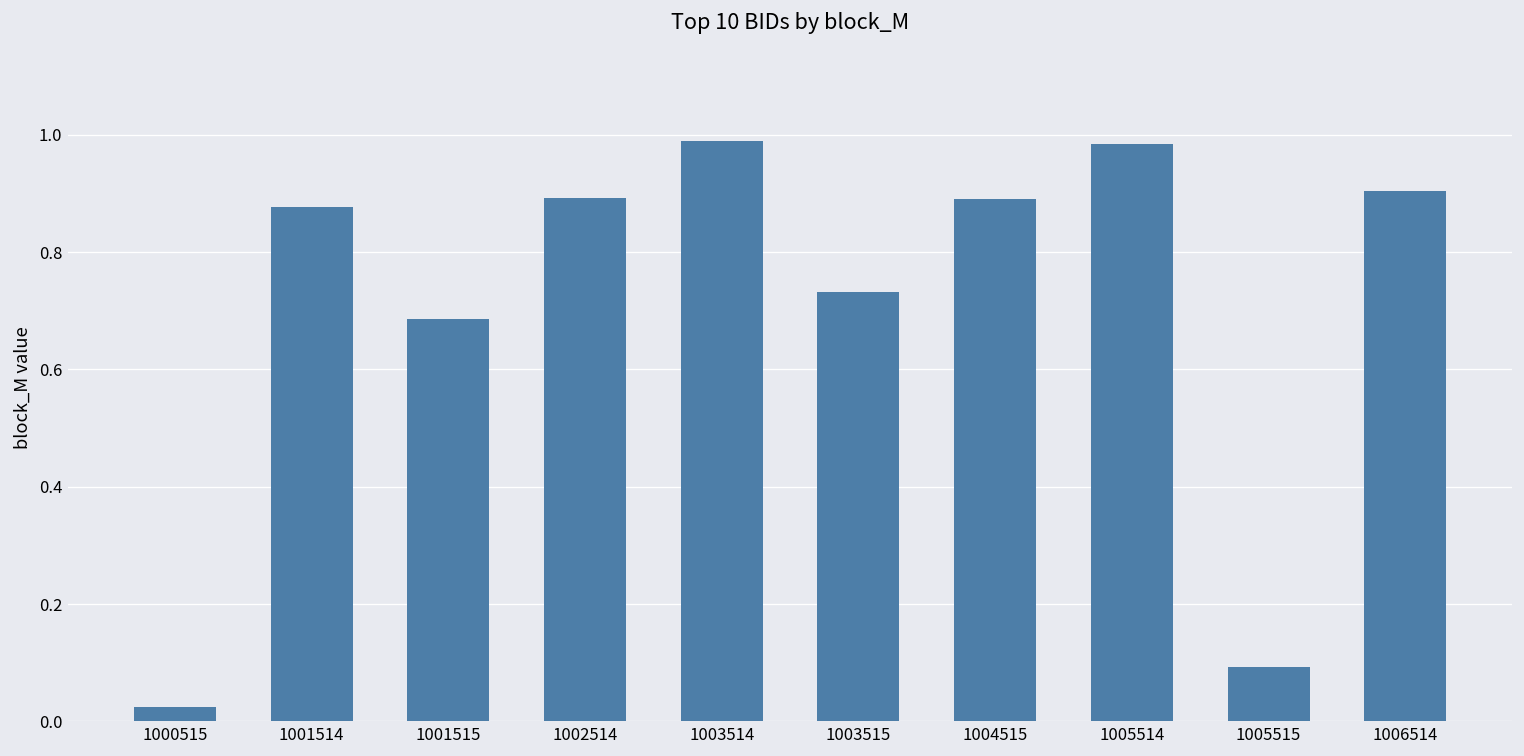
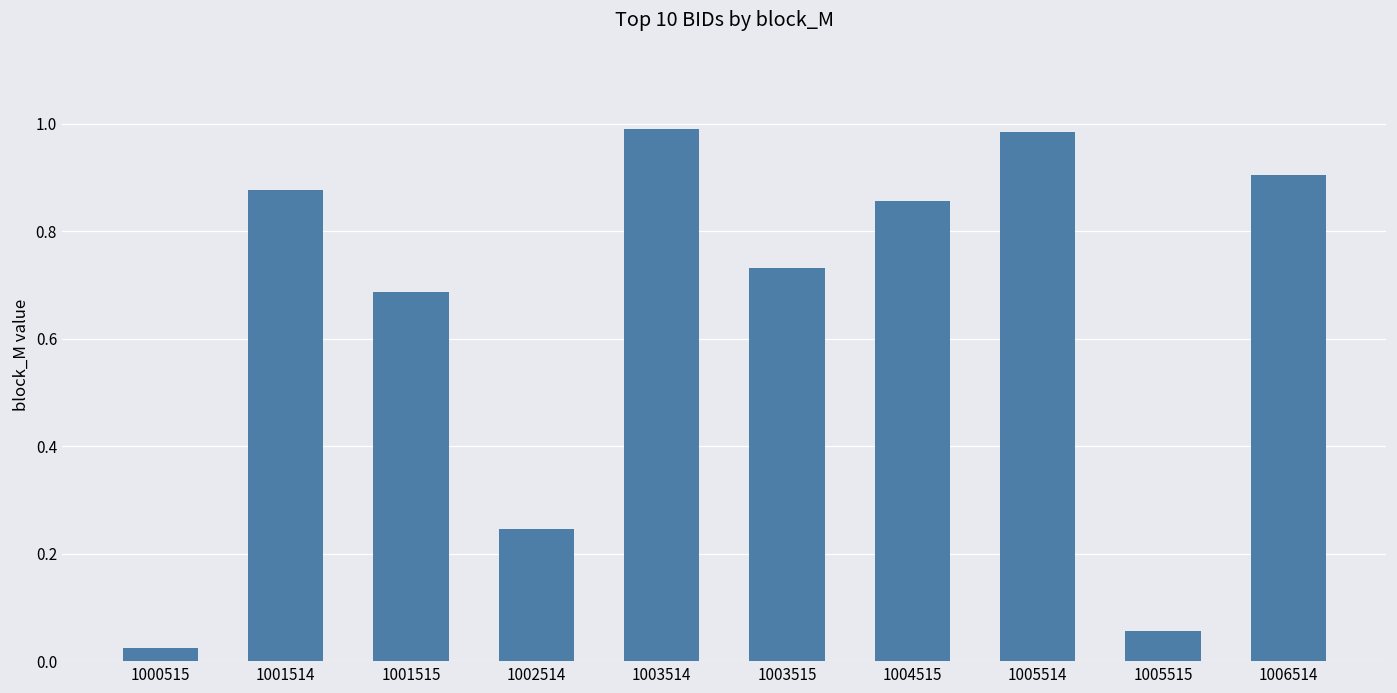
1002514: 0.89 -> 0.25
1004515: 0.89 -> 0.86
1005515: 0.09 -> 0.06
